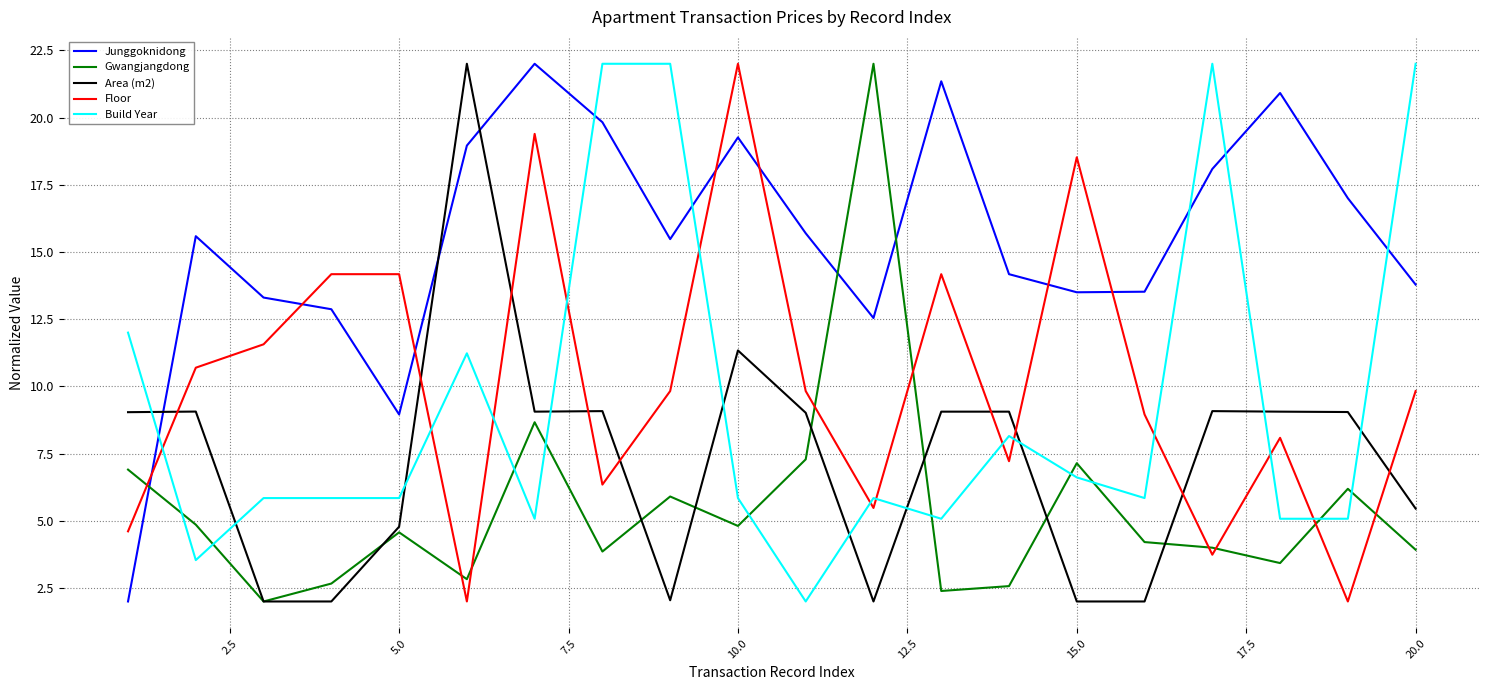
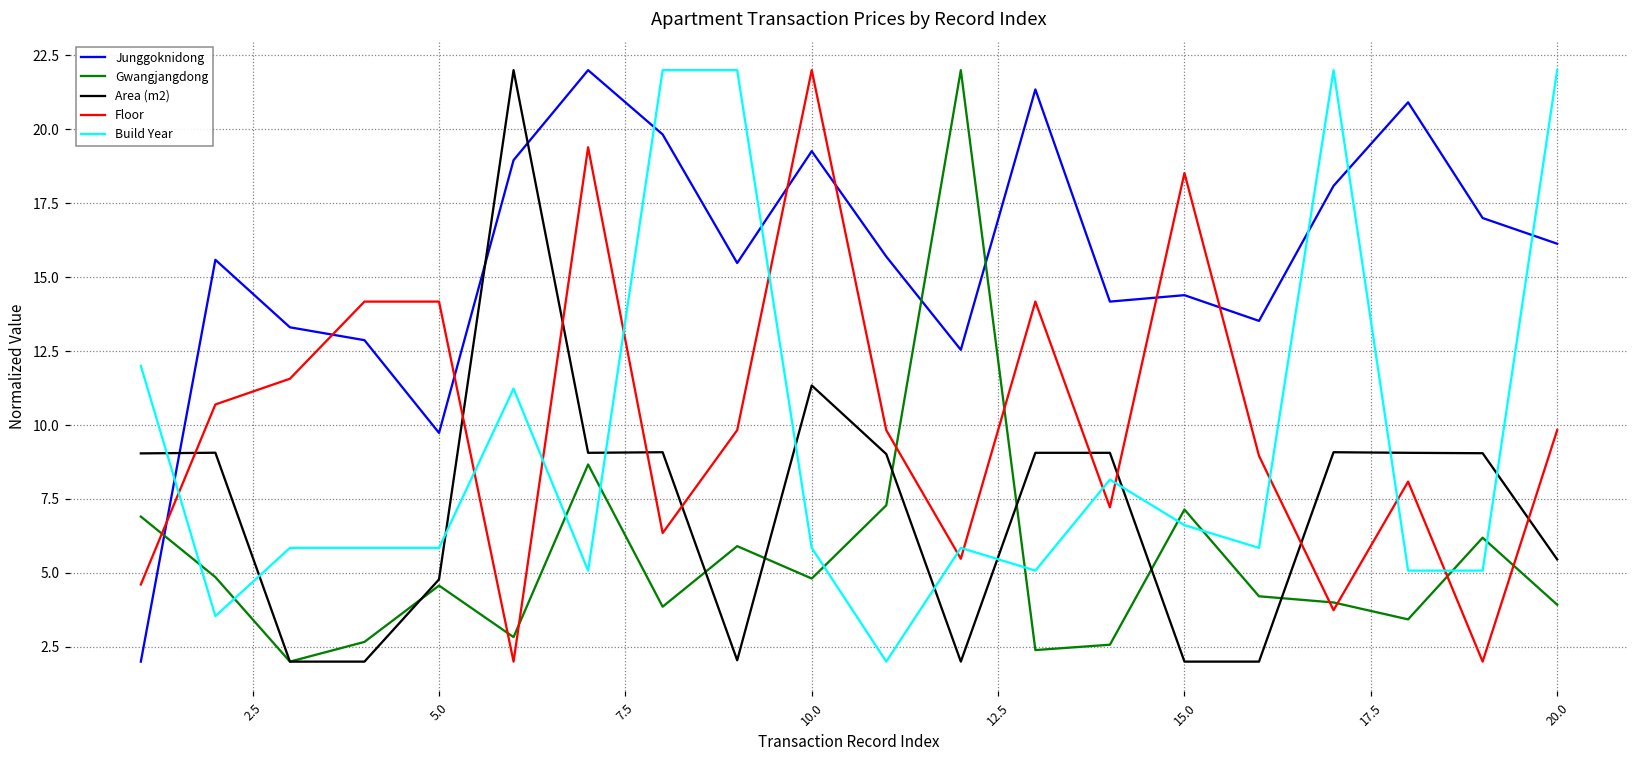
Junggoknidong, 5.0: 9.0 -> 9.7
Junggoknidong, 15.0: 13.5 -> 14.4
Junggoknidong, 20.0: 13.8 -> 16.1
